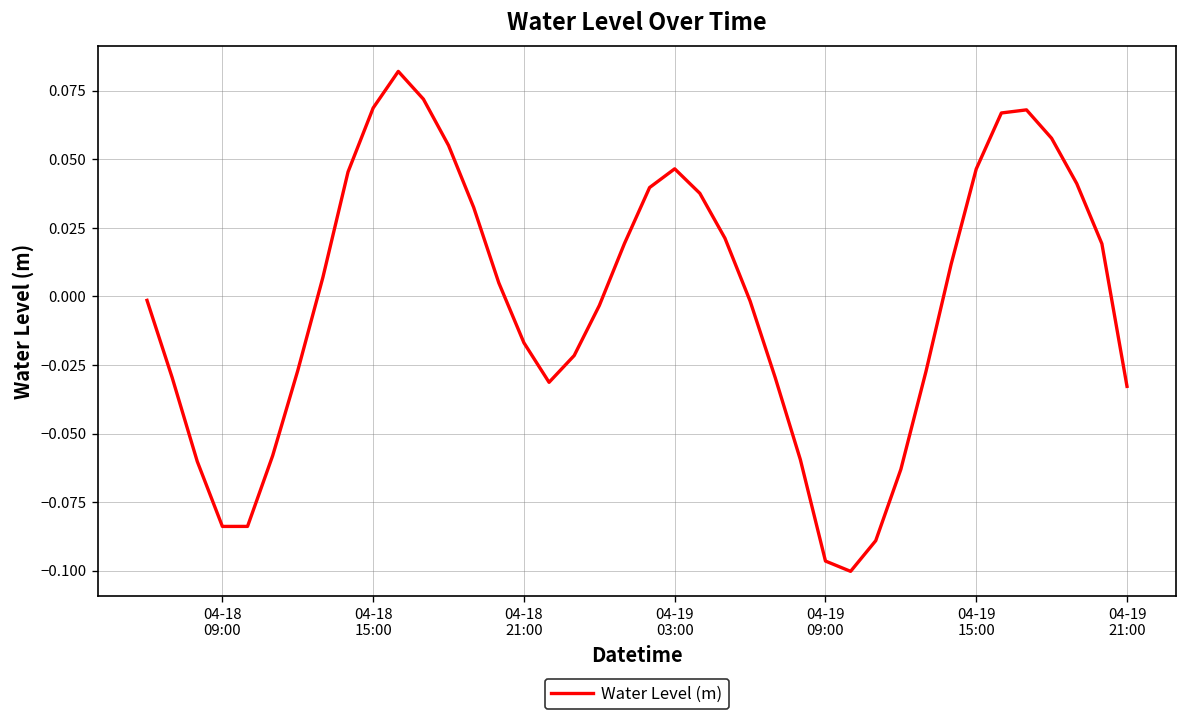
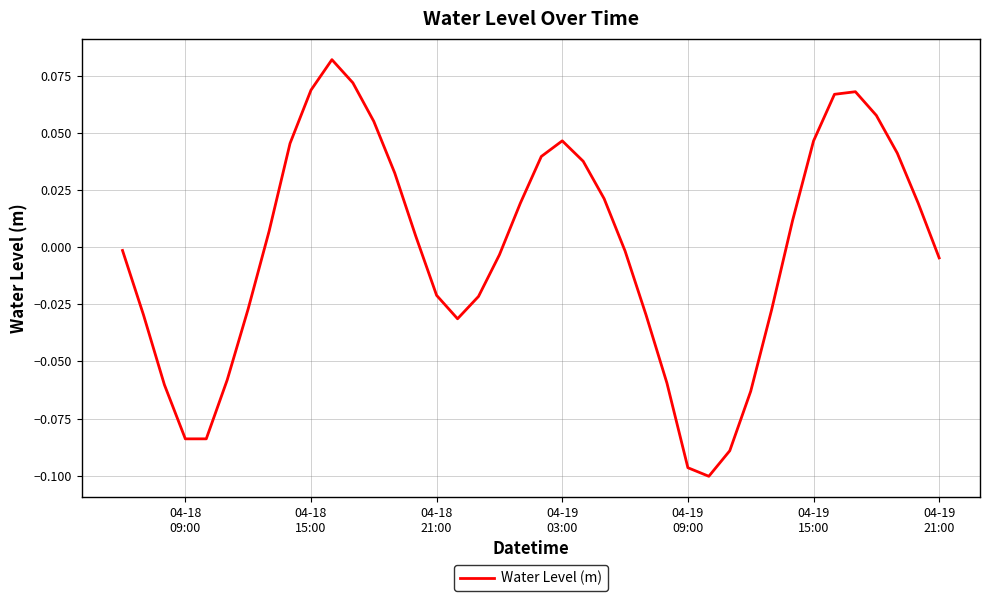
04-18 21:00: -0.017 -> -0.021
04-19 21:00: -0.033 -> -0.005
